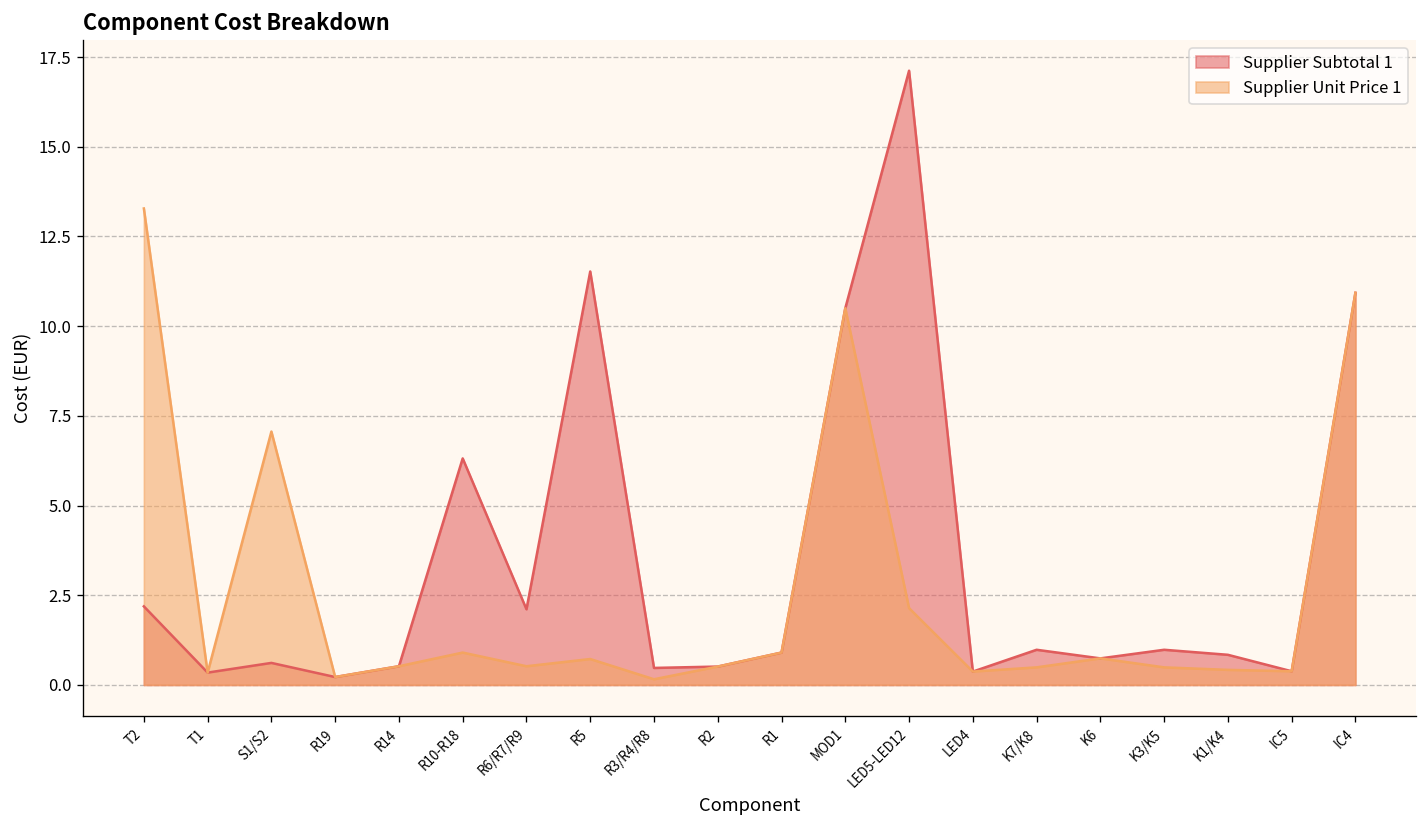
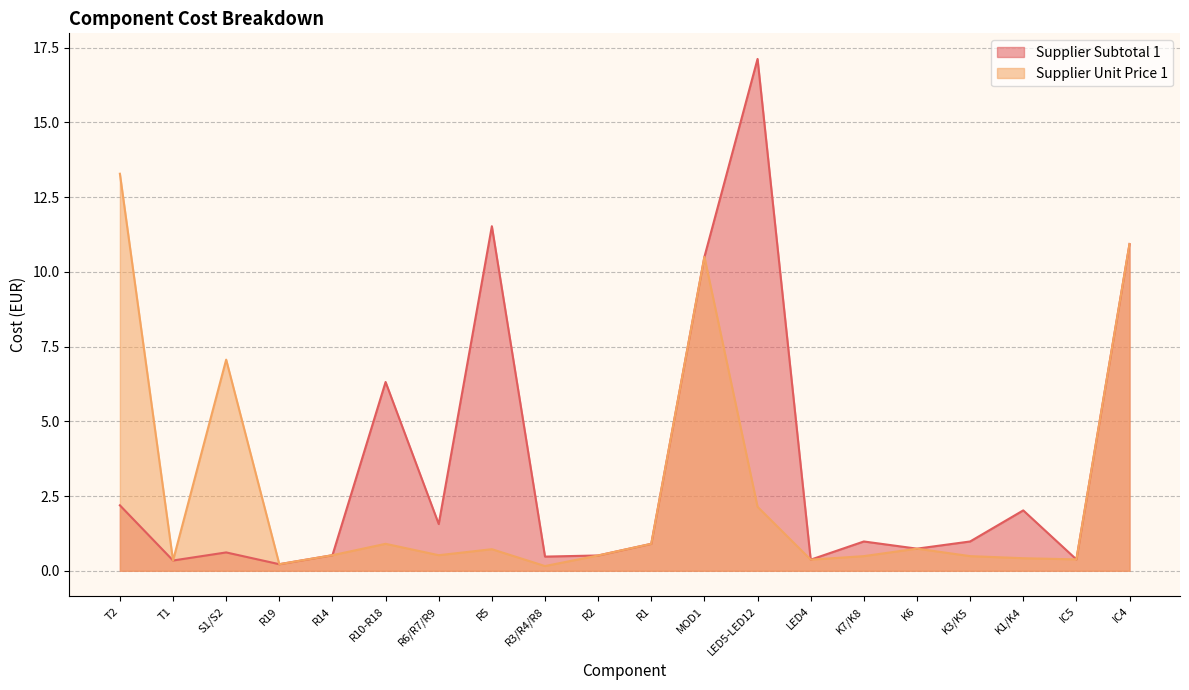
Supplier Subtotal 1, R6/R7/R9: 2.1 -> 1.6
Supplier Subtotal 1, K1/K4: 0.8 -> 2.0
